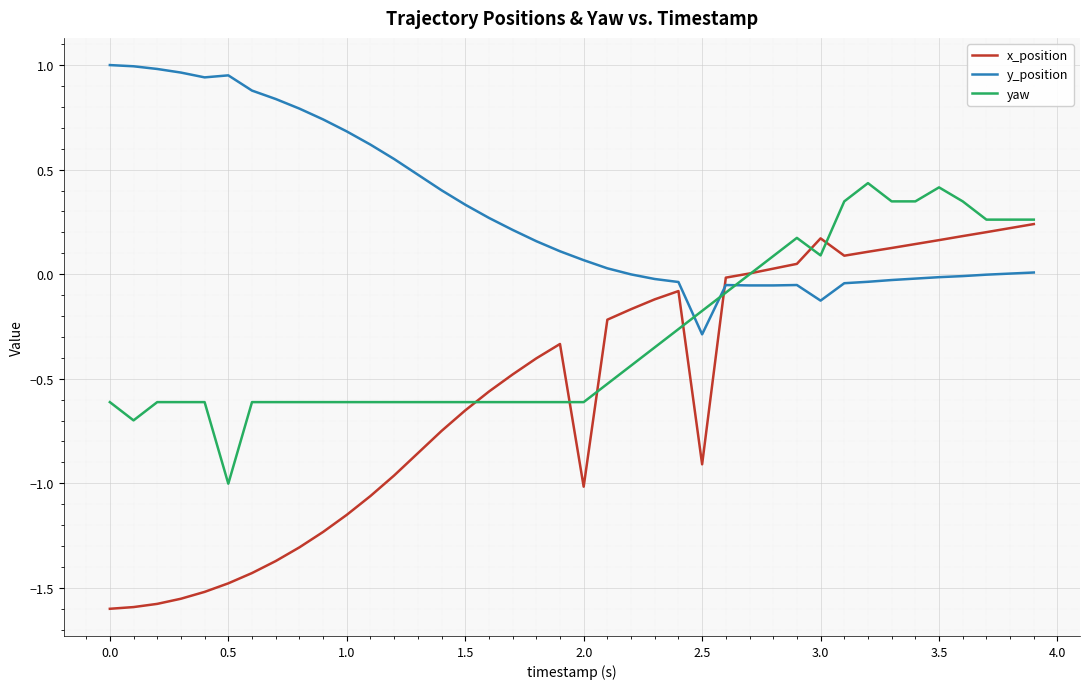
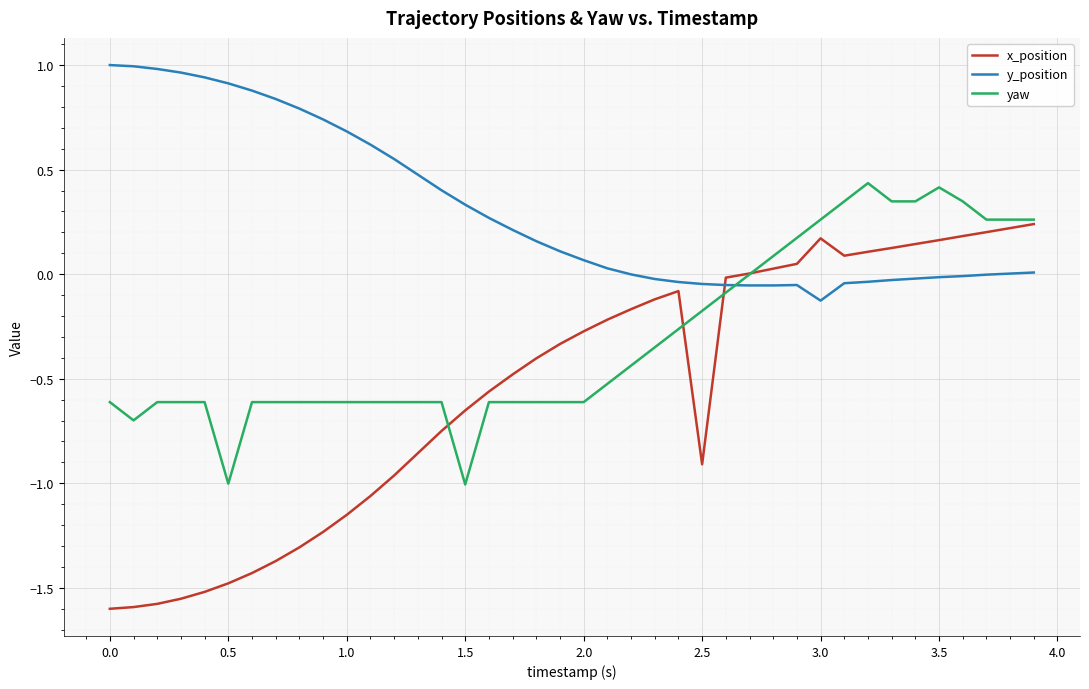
y_position, 0.5: 0.95 -> 0.91
yaw, 1.5: -0.61 -> -1.01
x_position, 2.0: -1.02 -> -0.27
y_position, 2.5: -0.29 -> -0.05
yaw, 3.0: 0.09 -> 0.26
